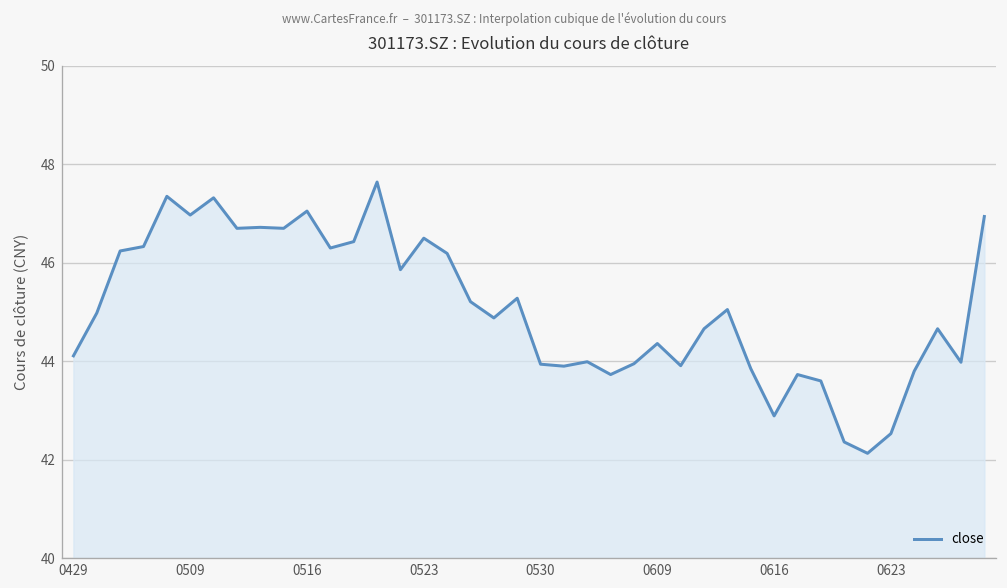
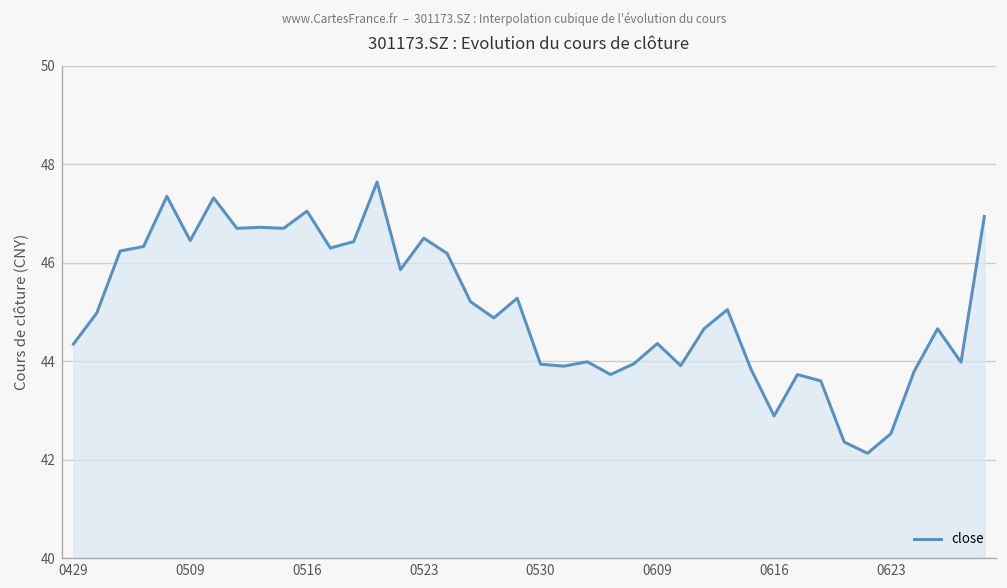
0429: 44.1 -> 44.4
0509: 47.0 -> 46.5
